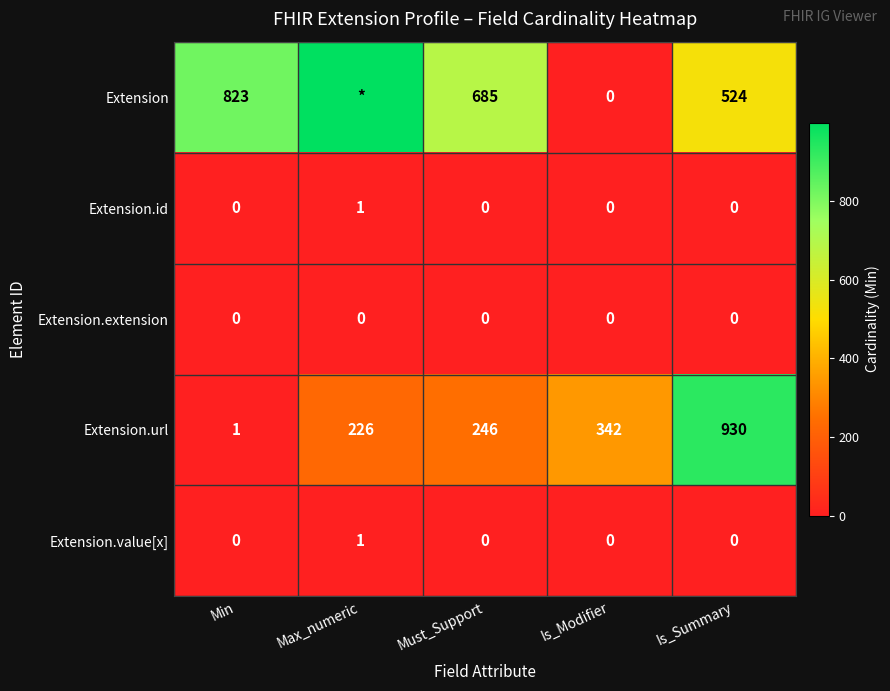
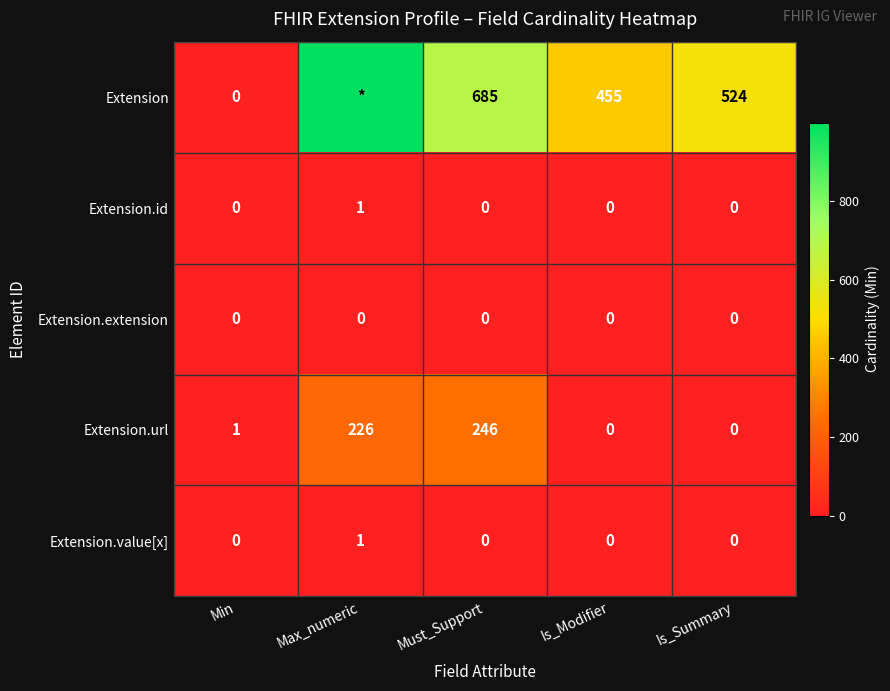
Extension, Min: 823 -> 0
Extension, Is_Modifier: 0 -> 455
Extension.url, Is_Modifier: 342 -> 0
Extension.url, Is_Summary: 930 -> 0
